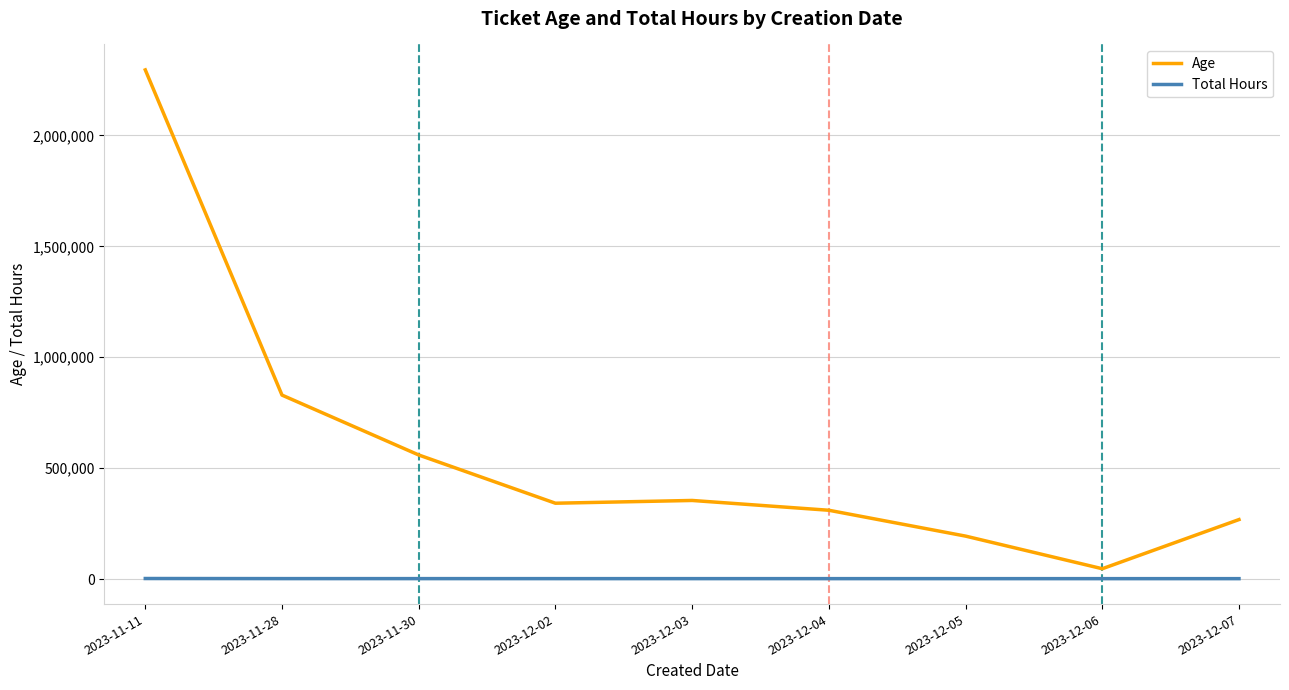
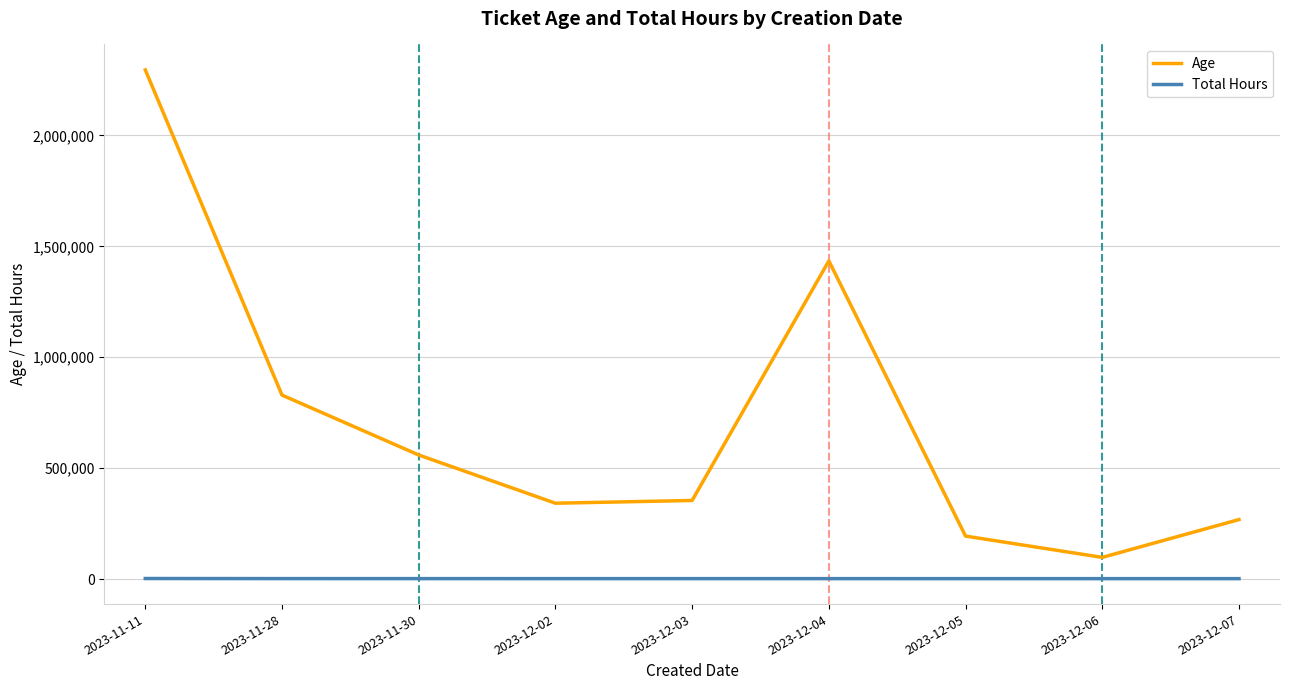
Age, 2023-12-04: 310,000 -> 1,430,000
Age, 2023-12-06: 50,000 -> 100,000
